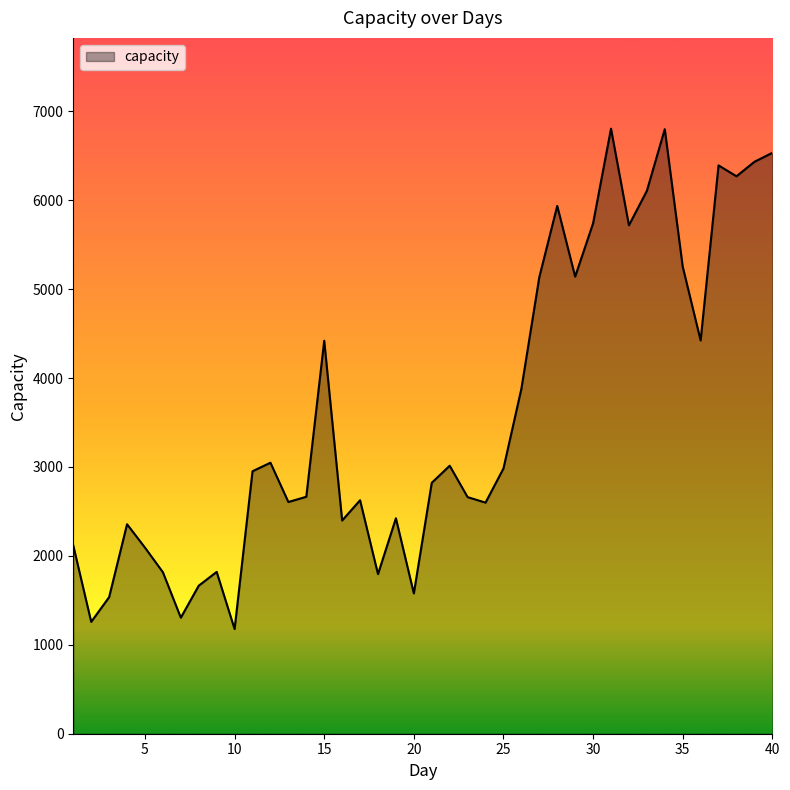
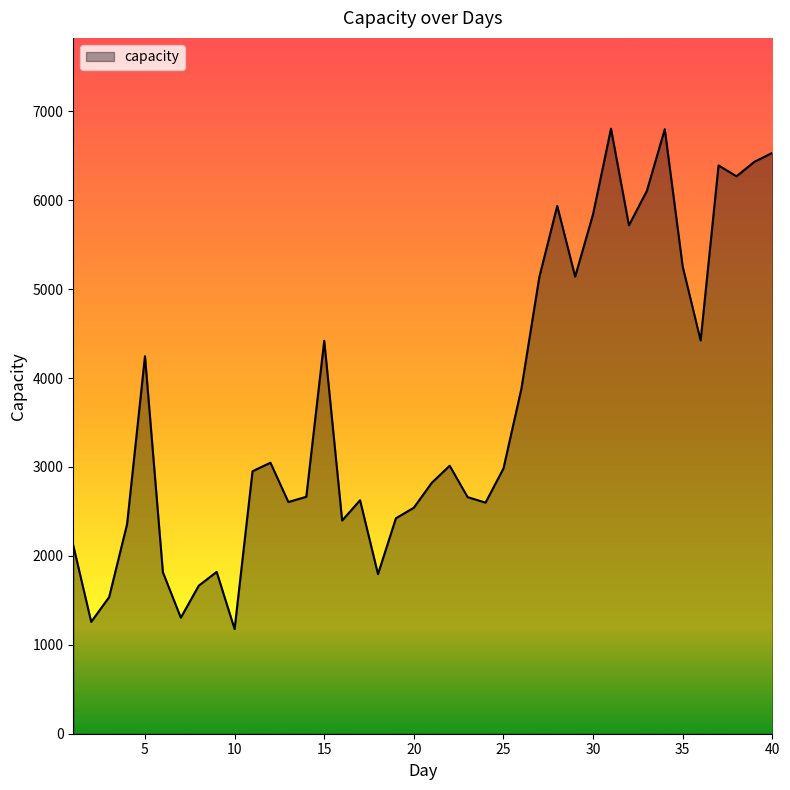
5: 2100 -> 4200
20: 1600 -> 2500
30: 5700 -> 5800
